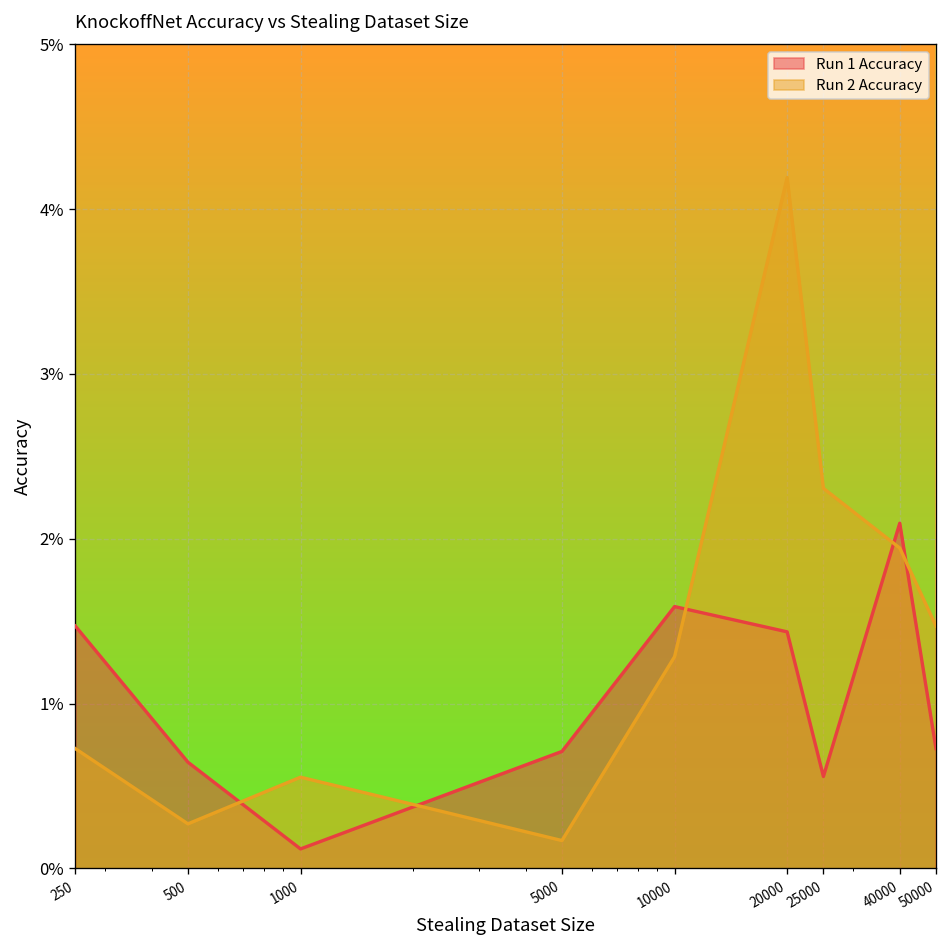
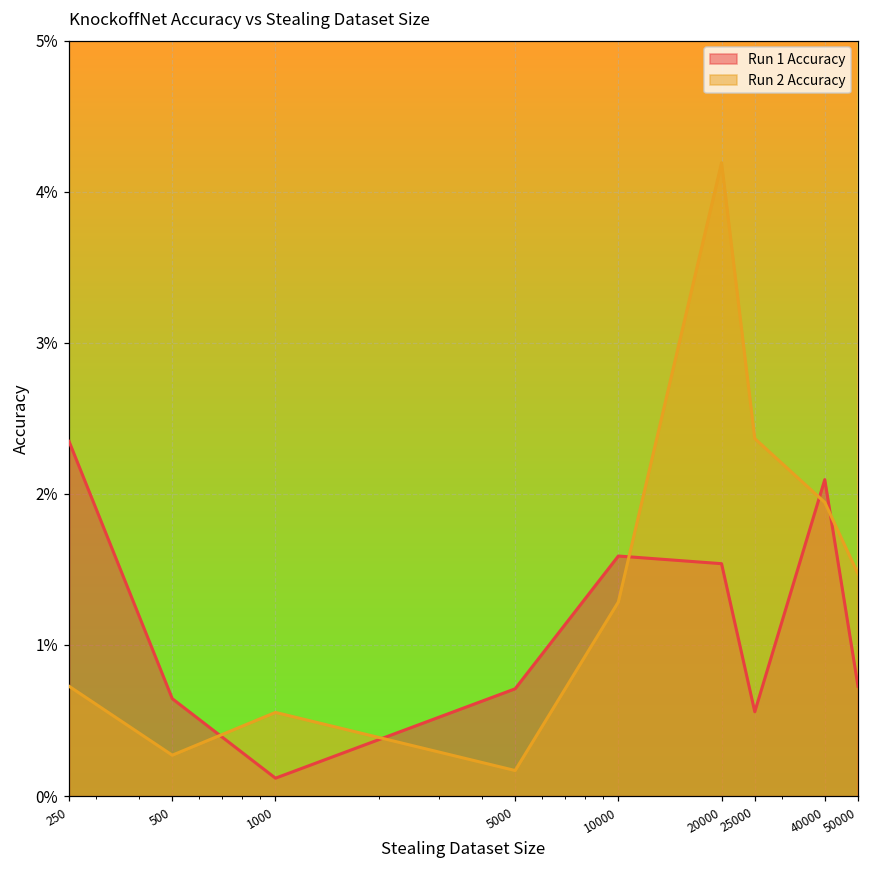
Run 1 Accuracy, 250: 1.47% -> 2.35%
Run 1 Accuracy, 20000: 1.44% -> 1.54%
Run 2 Accuracy, 25000: 2.31% -> 2.37%
